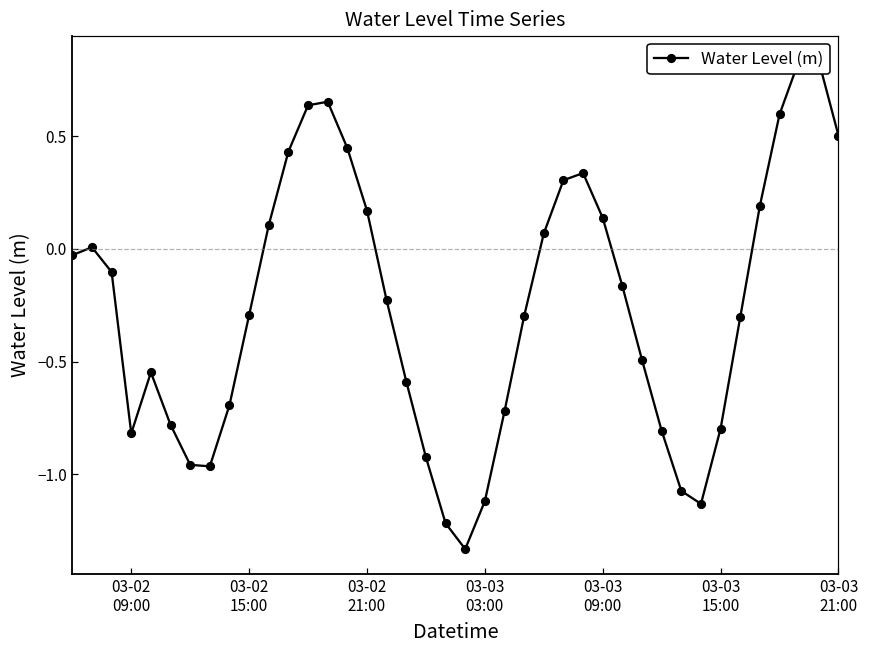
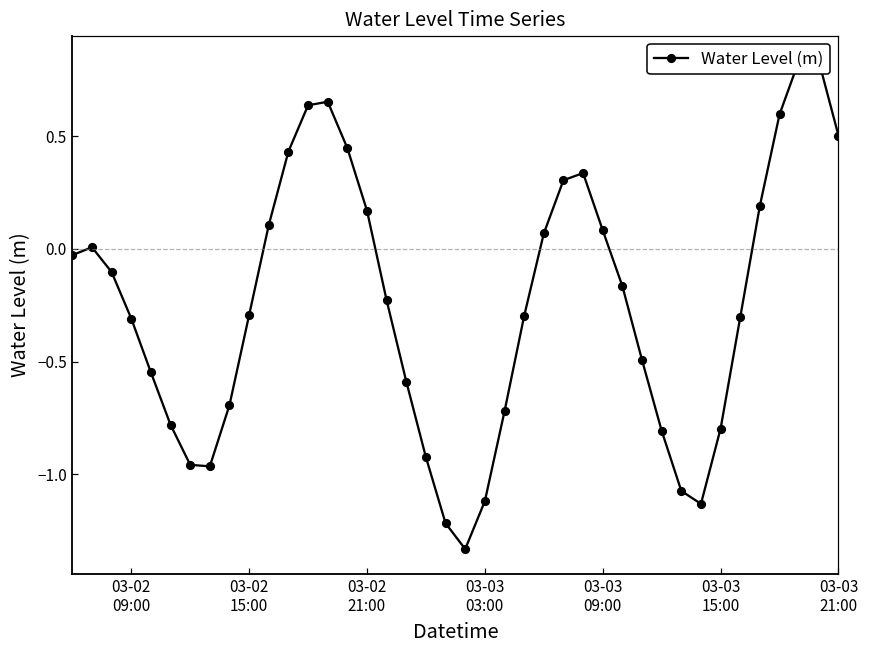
03-02 09:00: -0.82 -> -0.31
03-03 09:00: 0.14 -> 0.08
